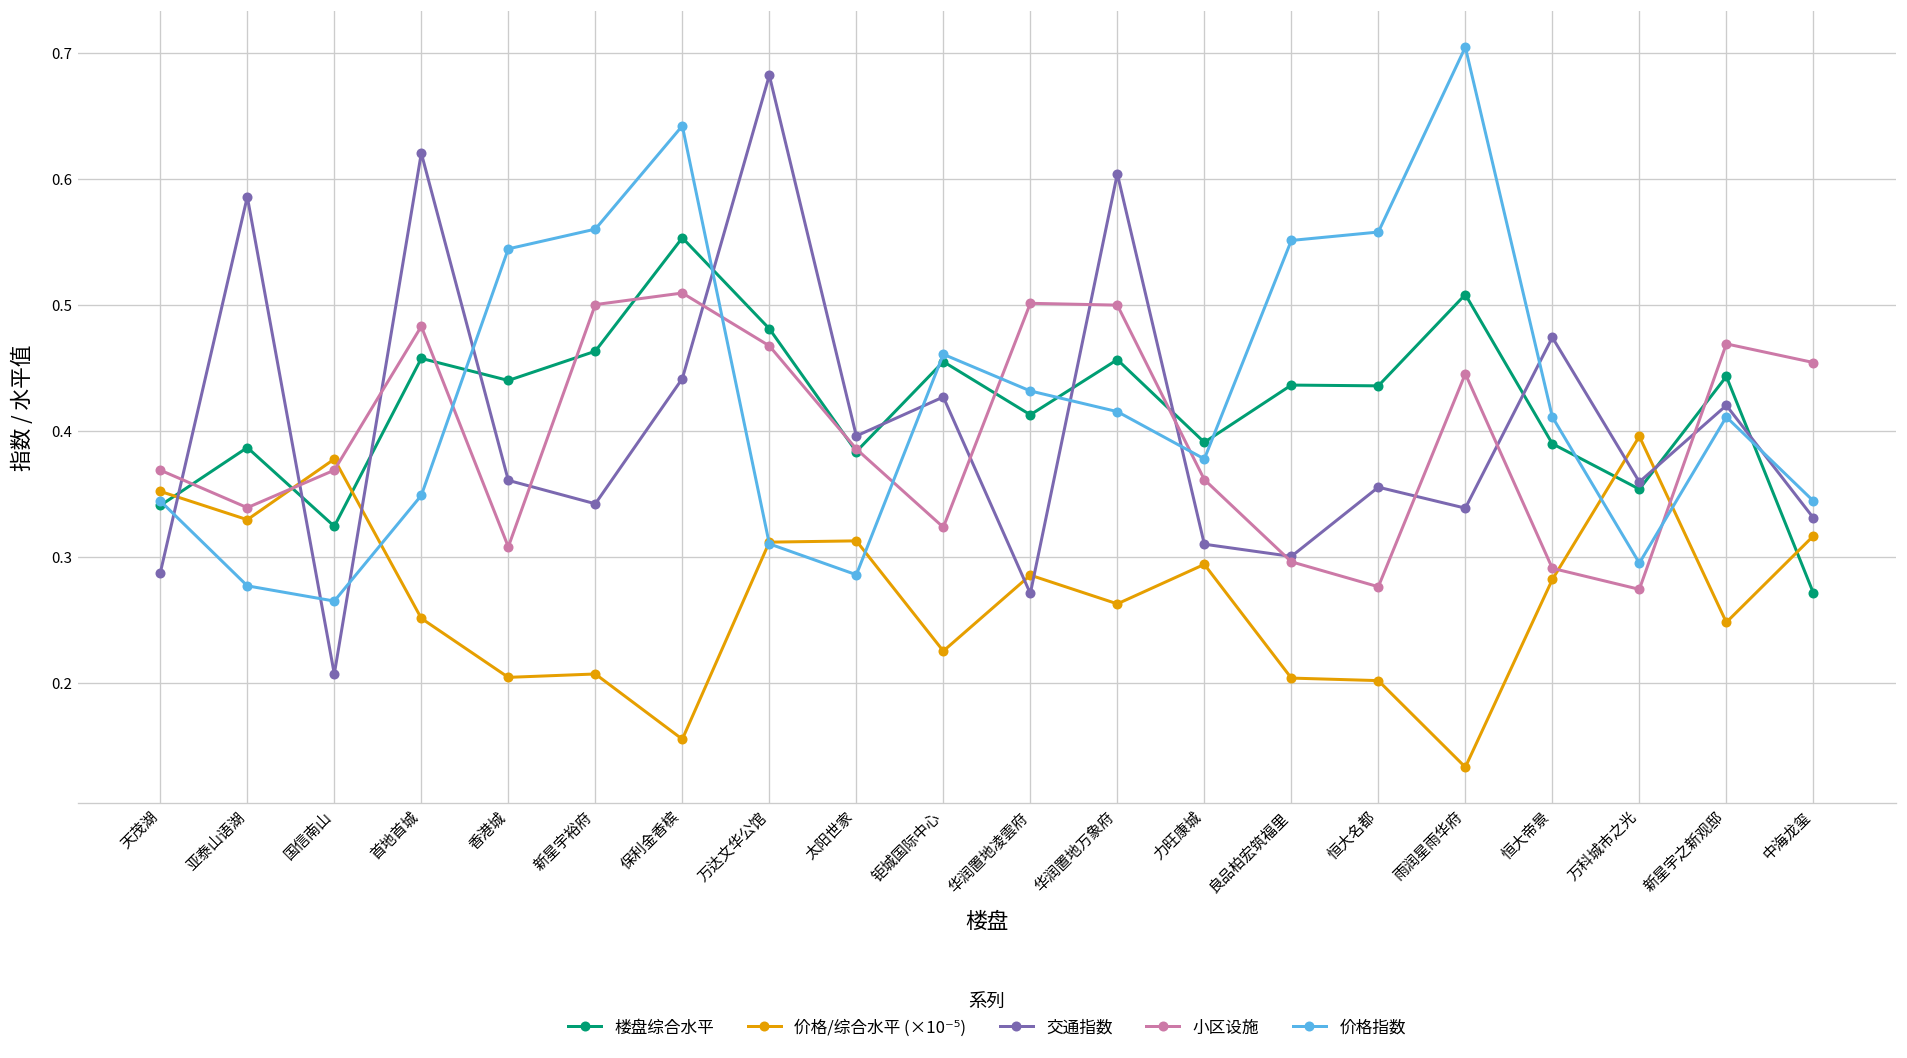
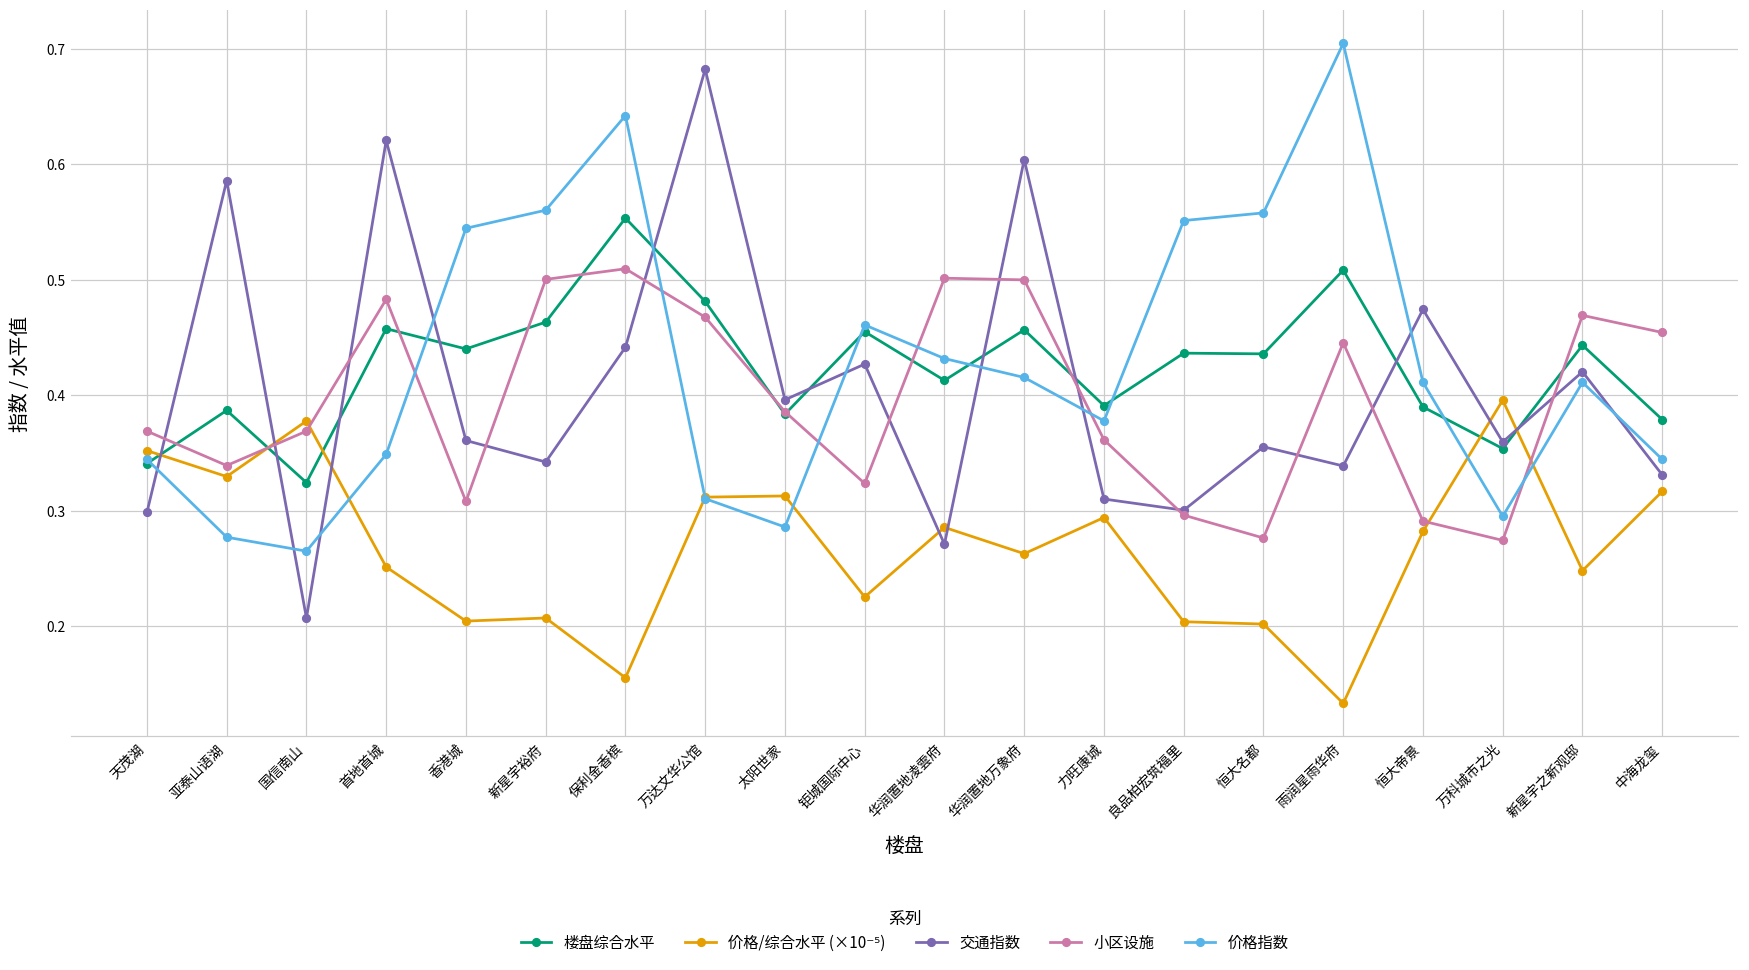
交通指数, 天茂湖: 0.287 -> 0.299
楼盘综合水平, 中海龙玺: 0.272 -> 0.379
